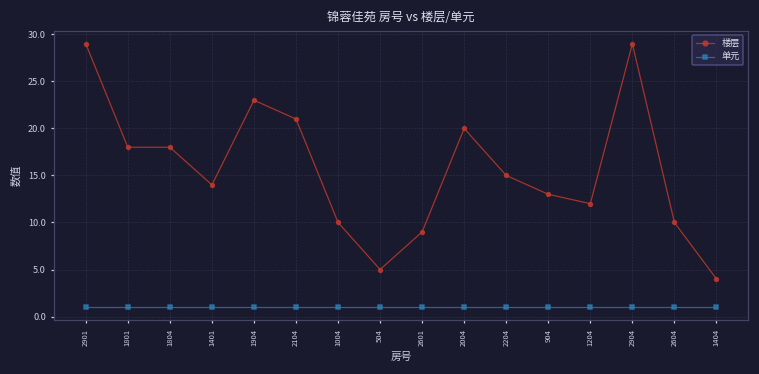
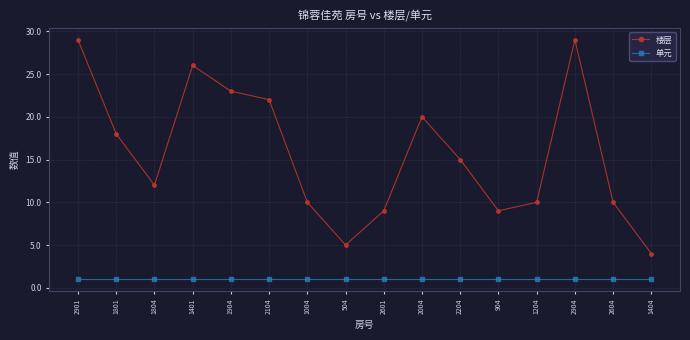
楼层, 1804: 18 -> 12
楼层, 1401: 14 -> 26
楼层, 2104: 21 -> 22
楼层, 904: 13 -> 9
楼层, 1204: 12 -> 10
